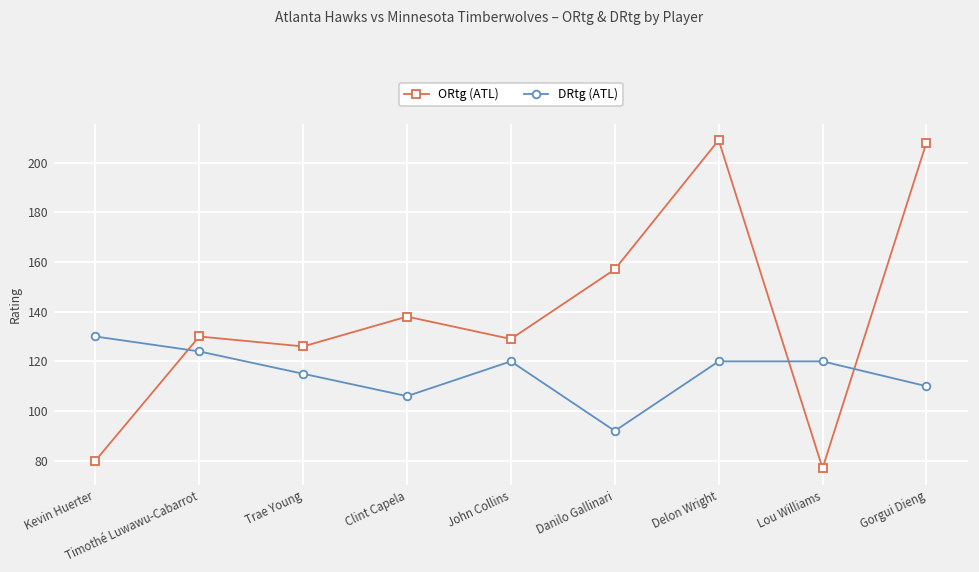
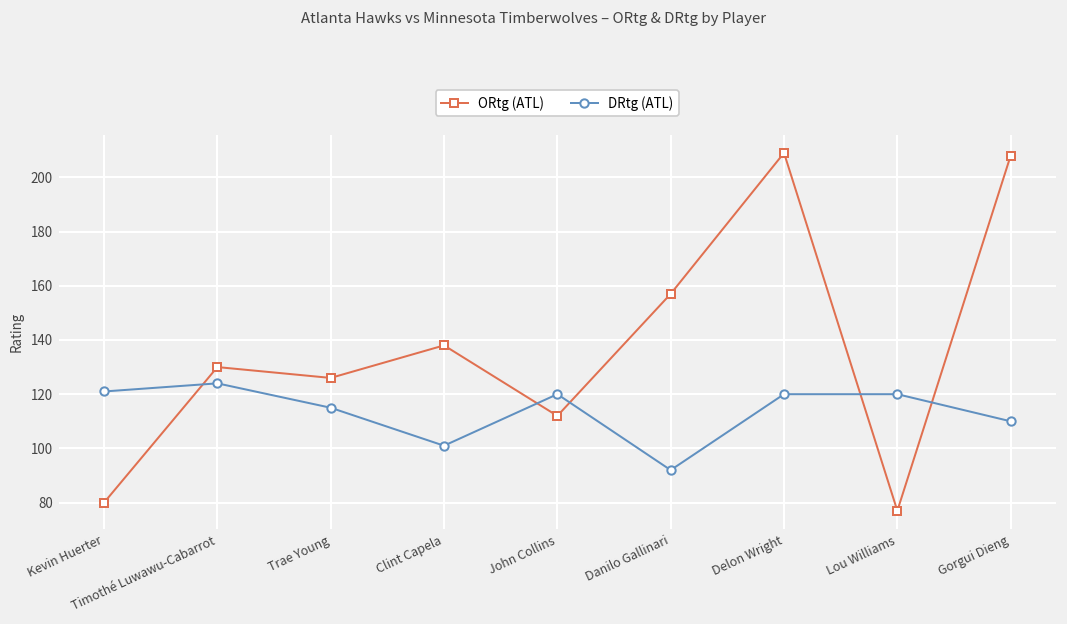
DRtg (ATL), Kevin Huerter: 130 -> 121
DRtg (ATL), Clint Capela: 106 -> 101
ORtg (ATL), John Collins: 129 -> 112
